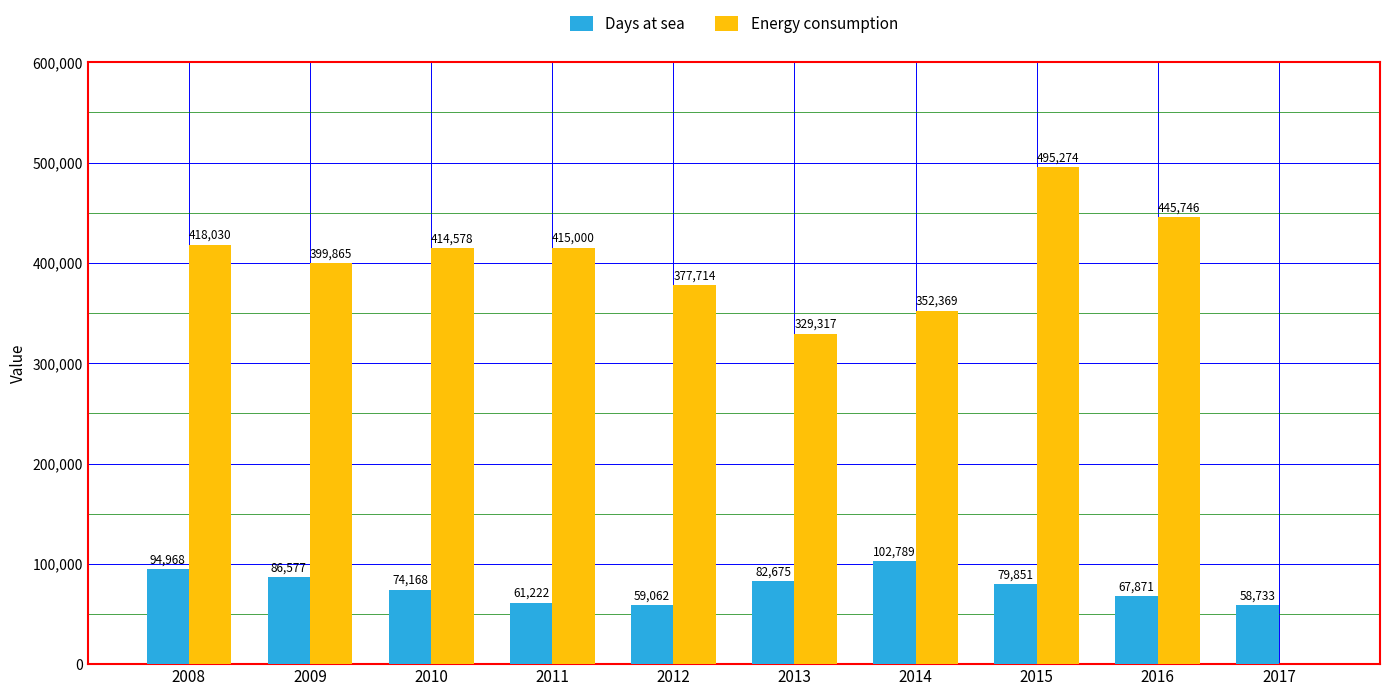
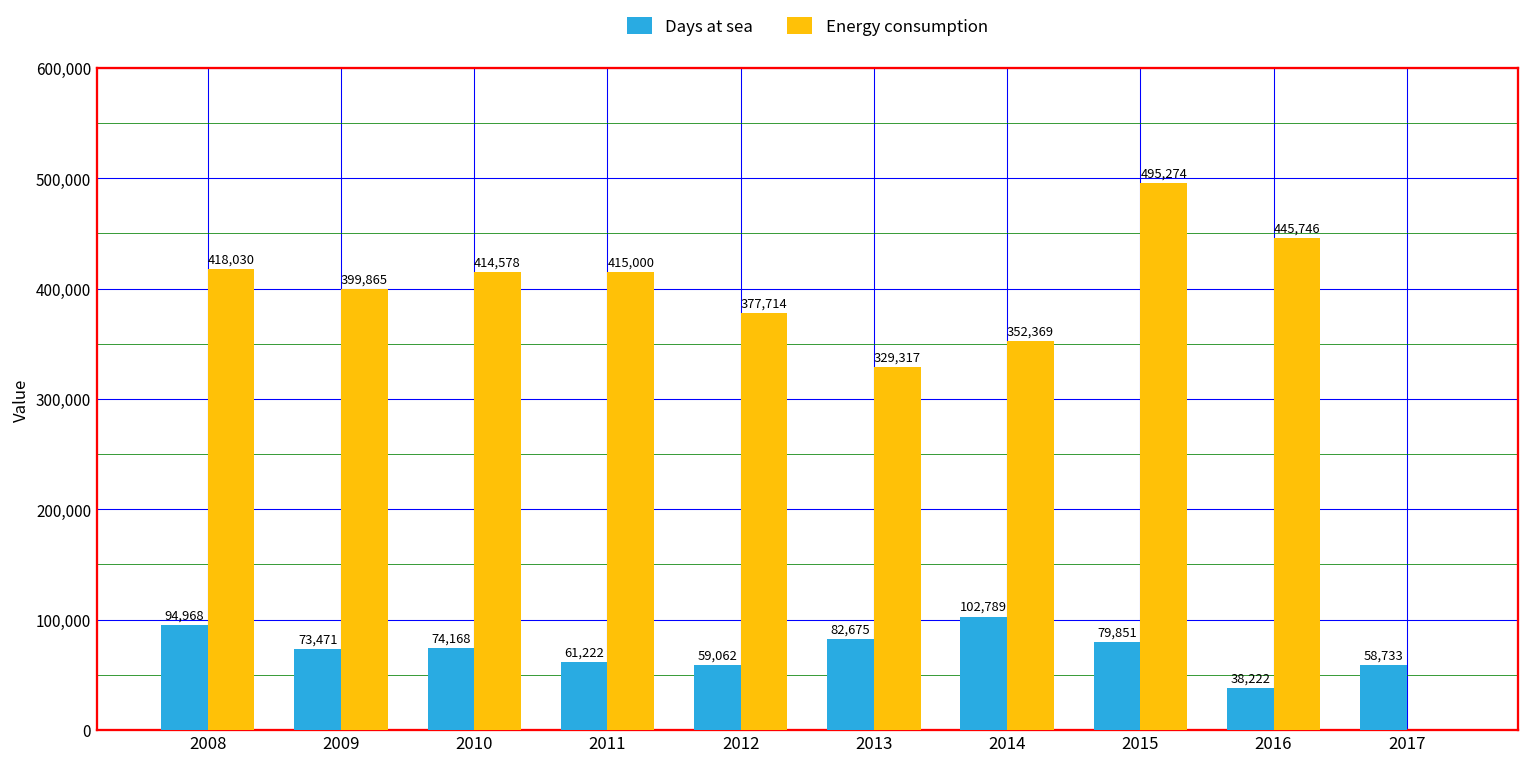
Days at sea, 2009: 86,577 -> 73,471
Days at sea, 2016: 67,871 -> 38,222
